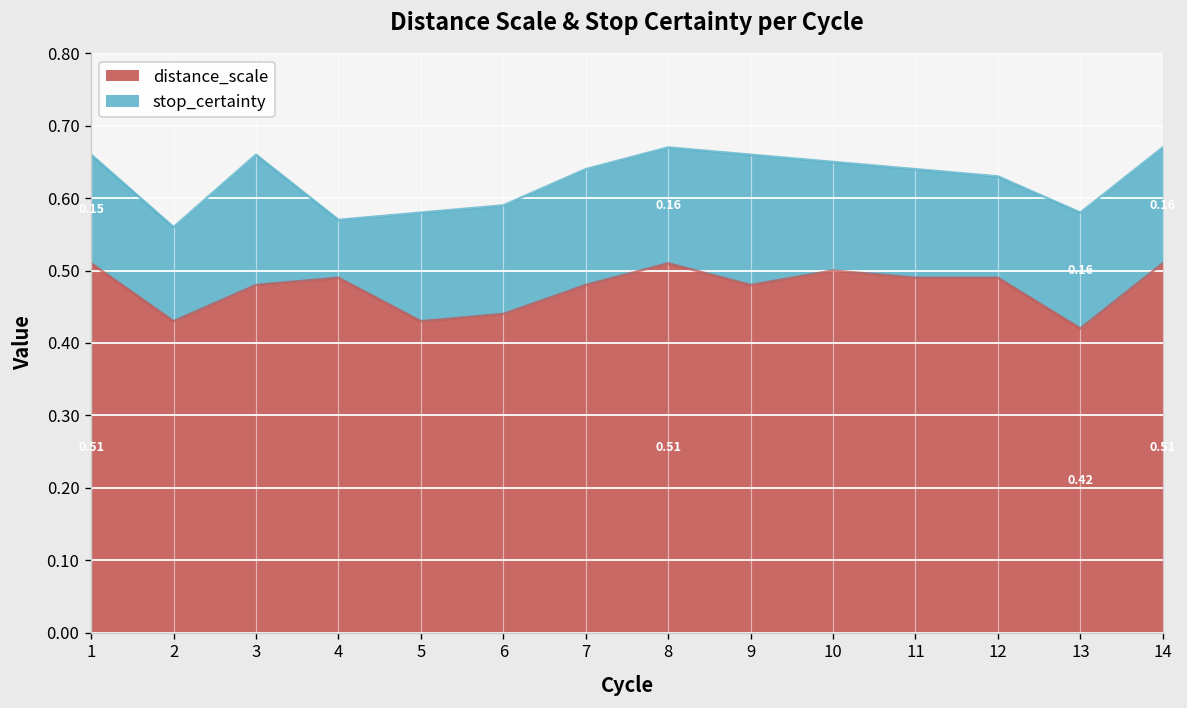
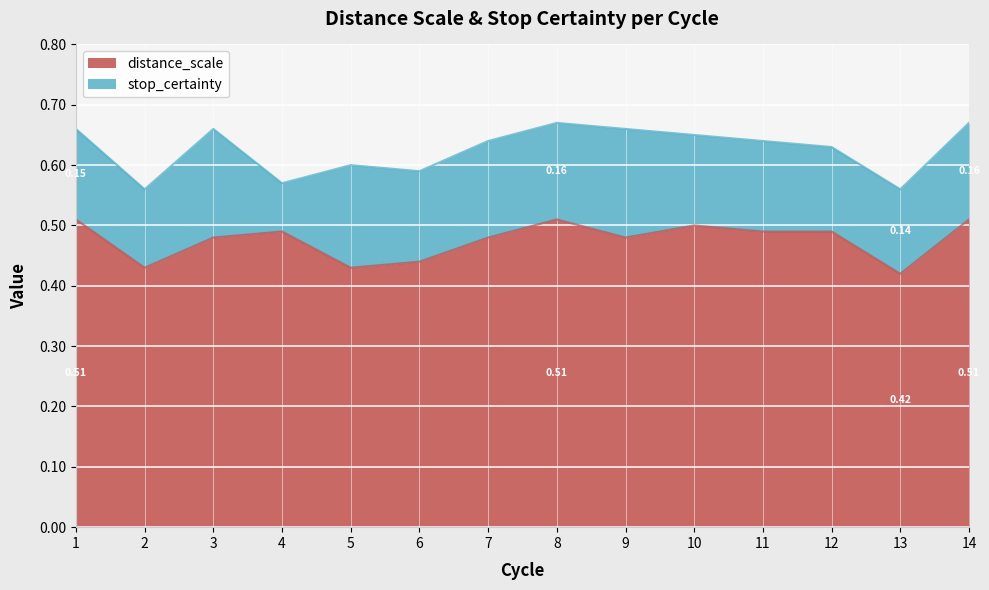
stop_certainty, 5: 0.15 -> 0.17
stop_certainty, 13: 0.16 -> 0.14
